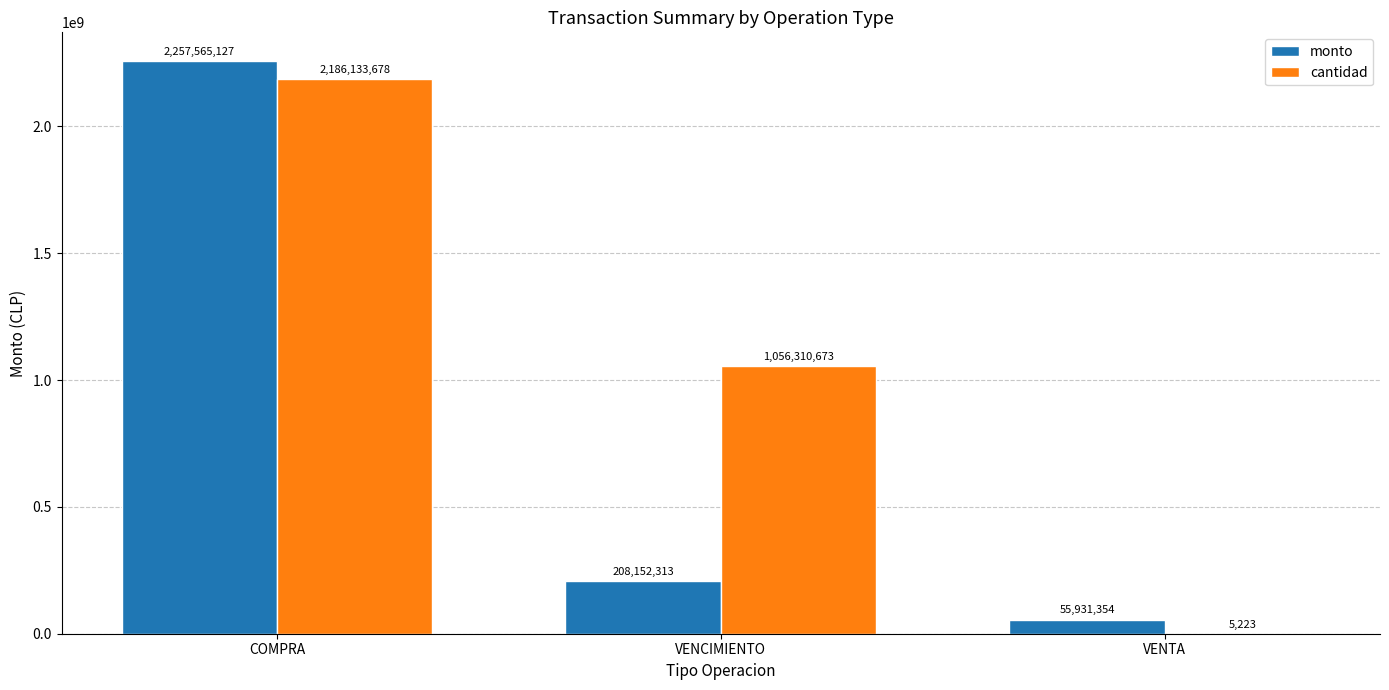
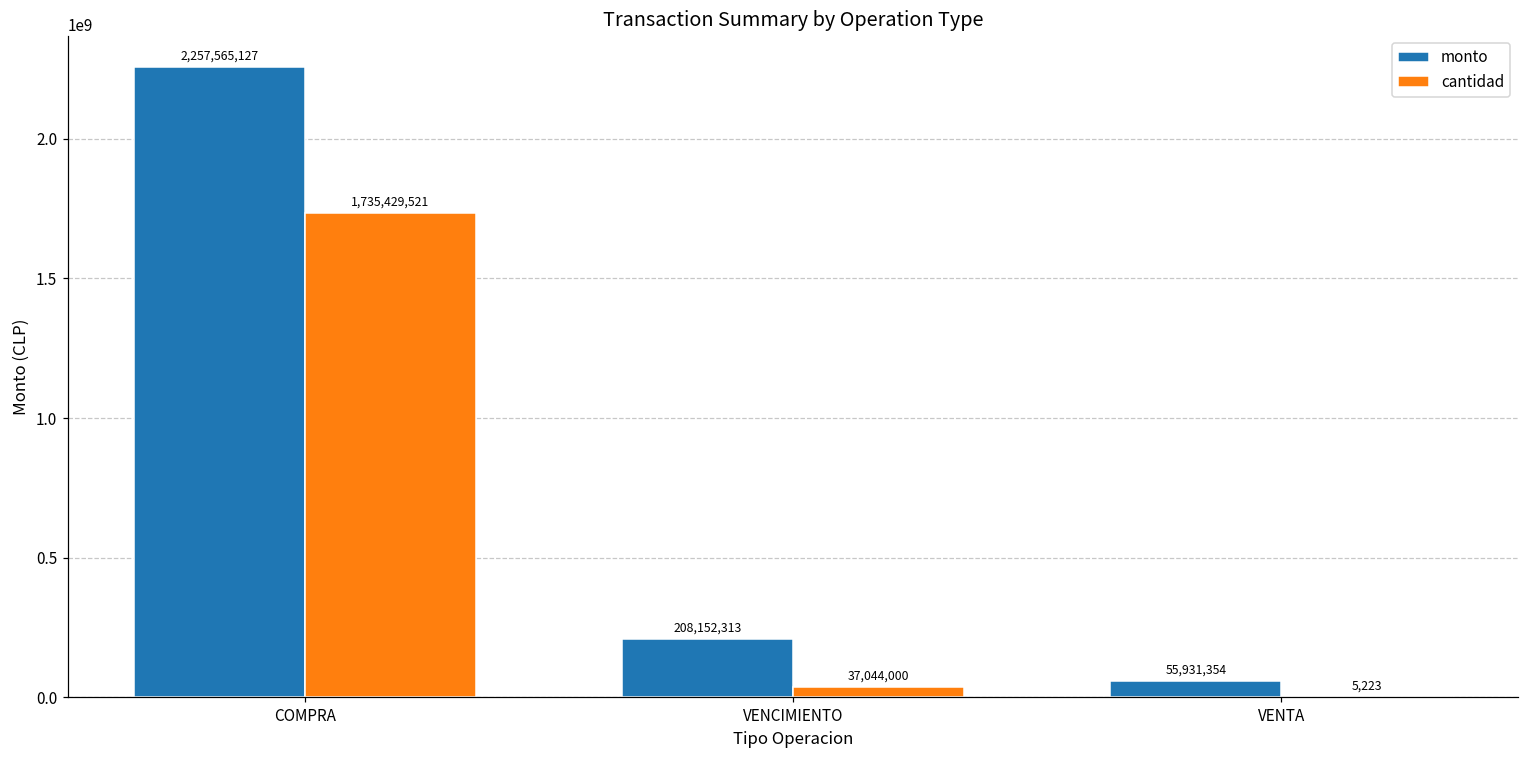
cantidad, COMPRA: 2,186,133,678 -> 1,735,429,521
cantidad, VENCIMIENTO: 1,056,310,673 -> 37,044,000
